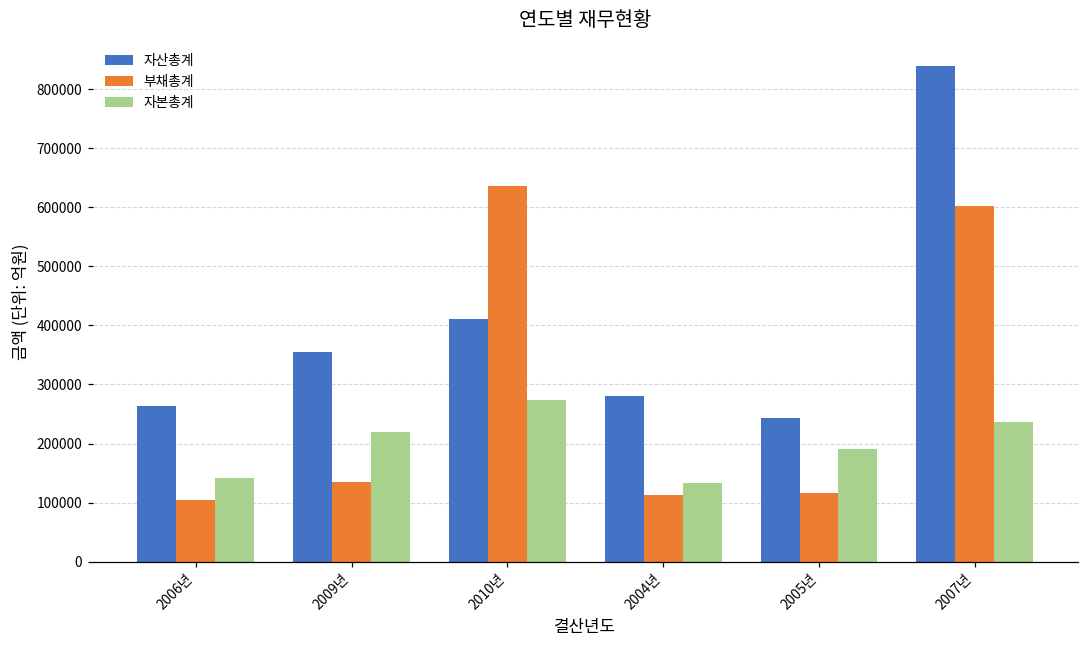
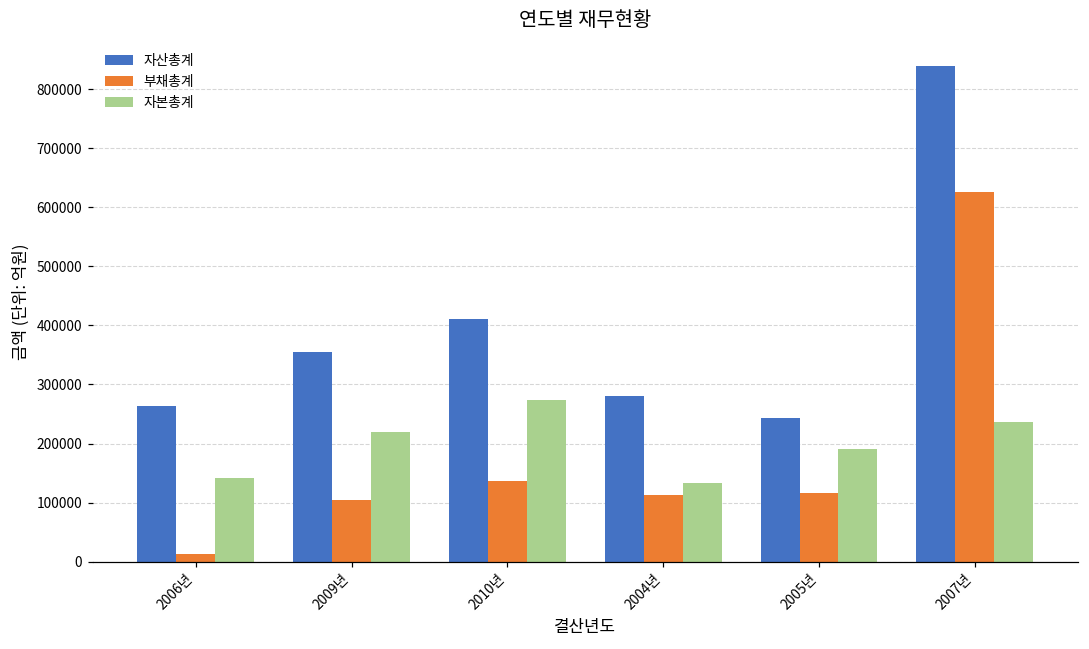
부채총계, 2006년: 100000 -> 10000
부채총계, 2009년: 130000 -> 100000
부채총계, 2010년: 640000 -> 140000
부채총계, 2007년: 600000 -> 630000
